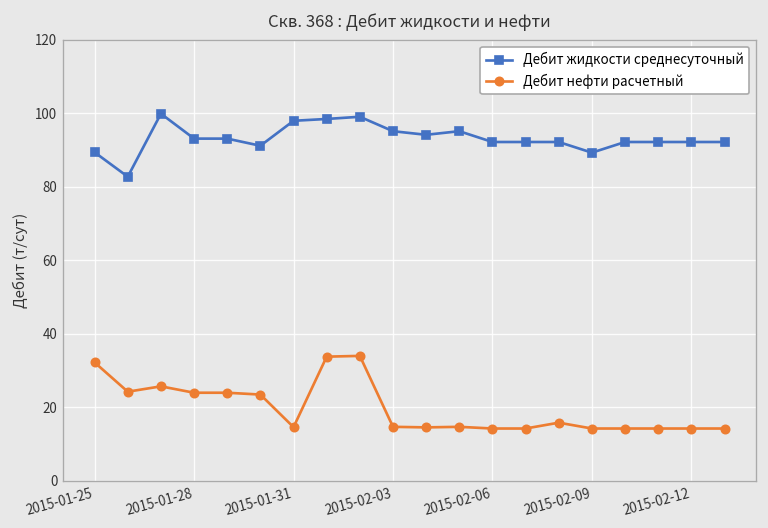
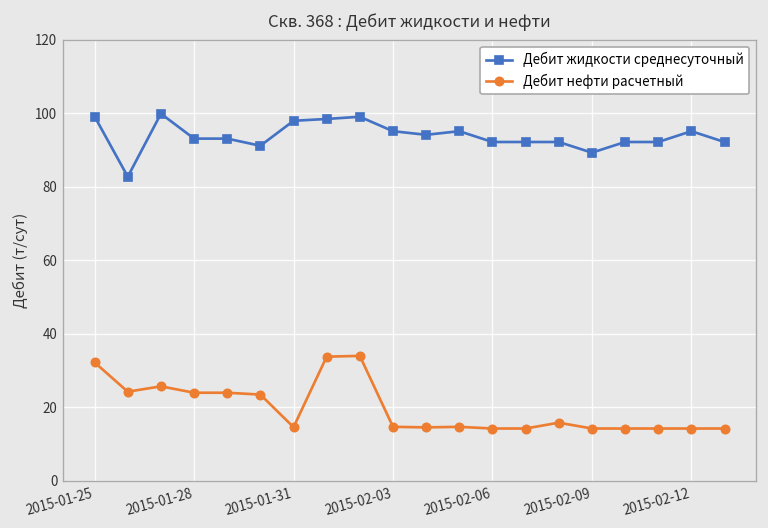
Дебит жидкости среднесуточный, 2015-01-25: 89 -> 99
Дебит жидкости среднесуточный, 2015-02-12: 92 -> 95
